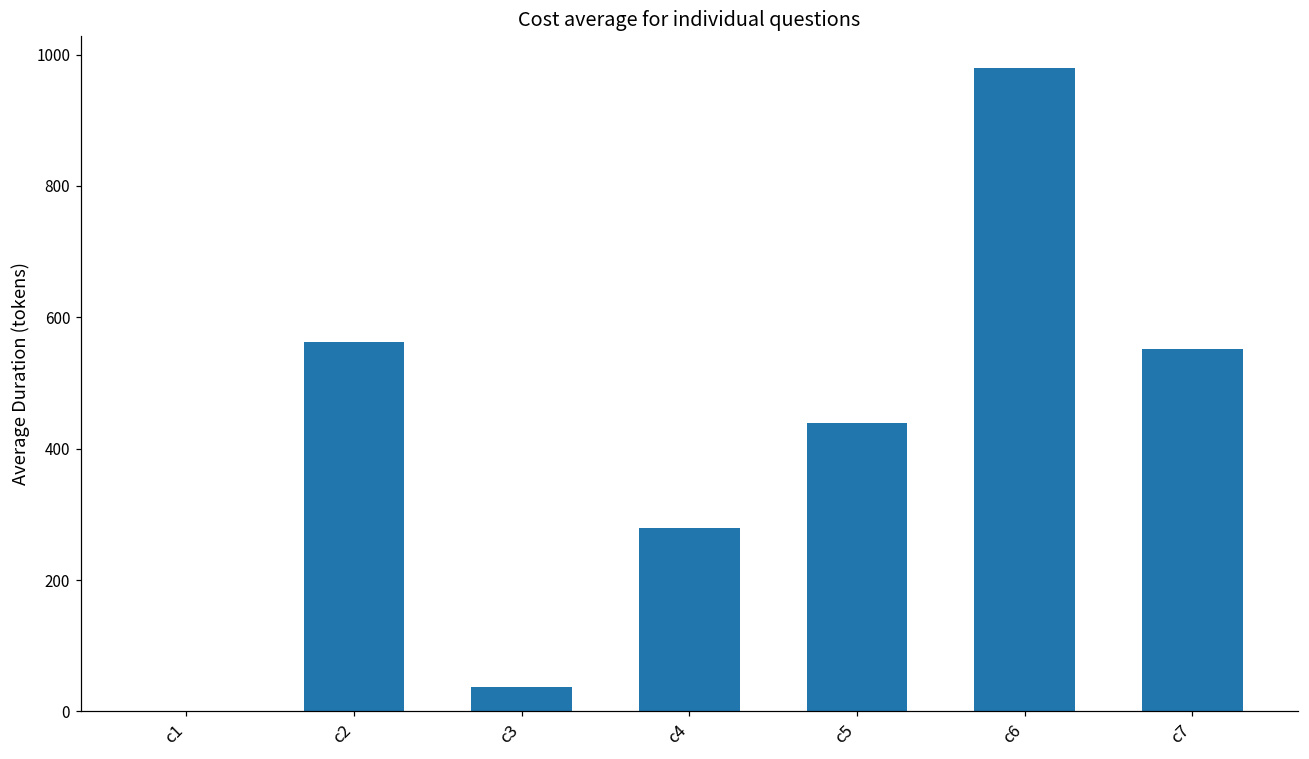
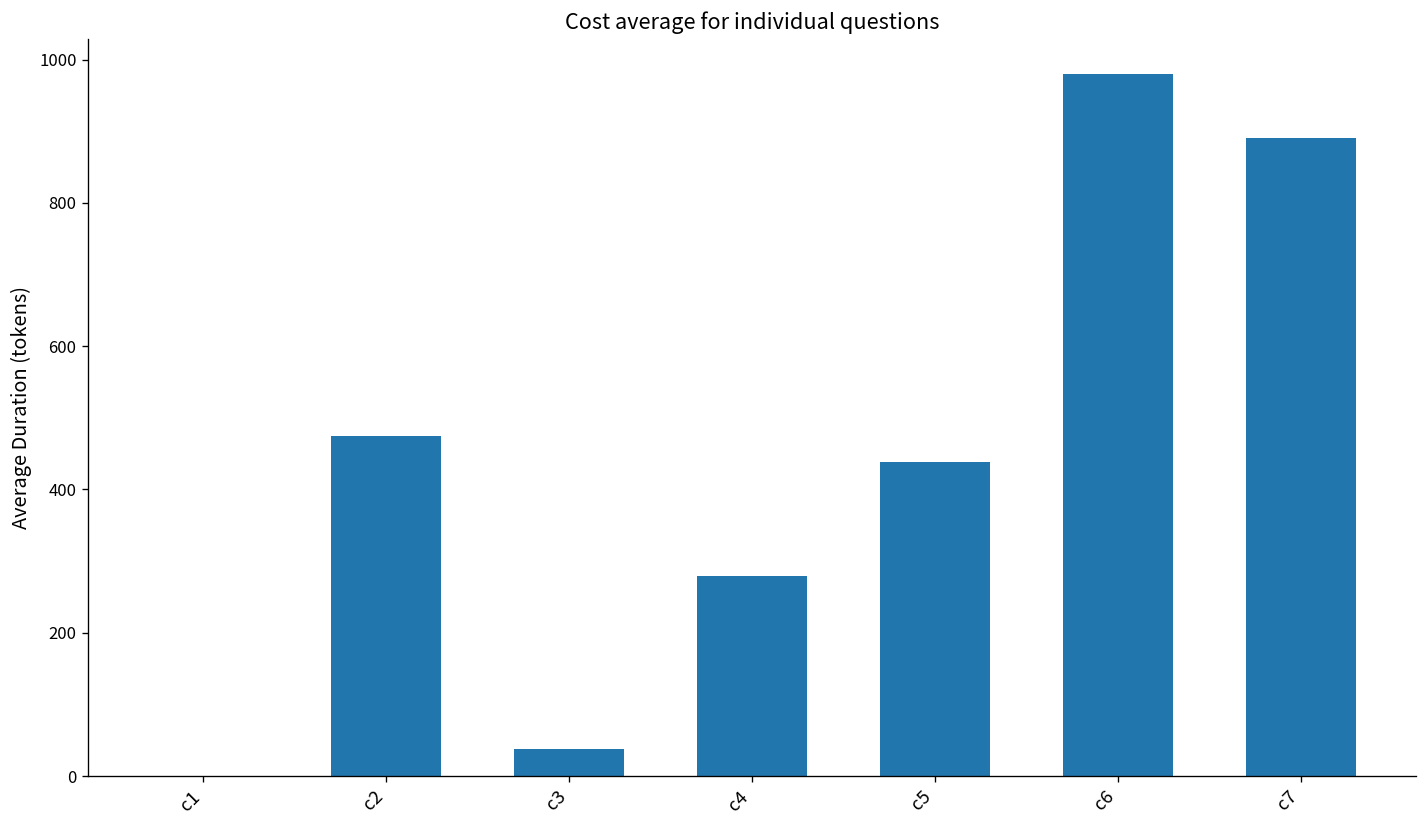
c2: 560 -> 470
c7: 550 -> 890
